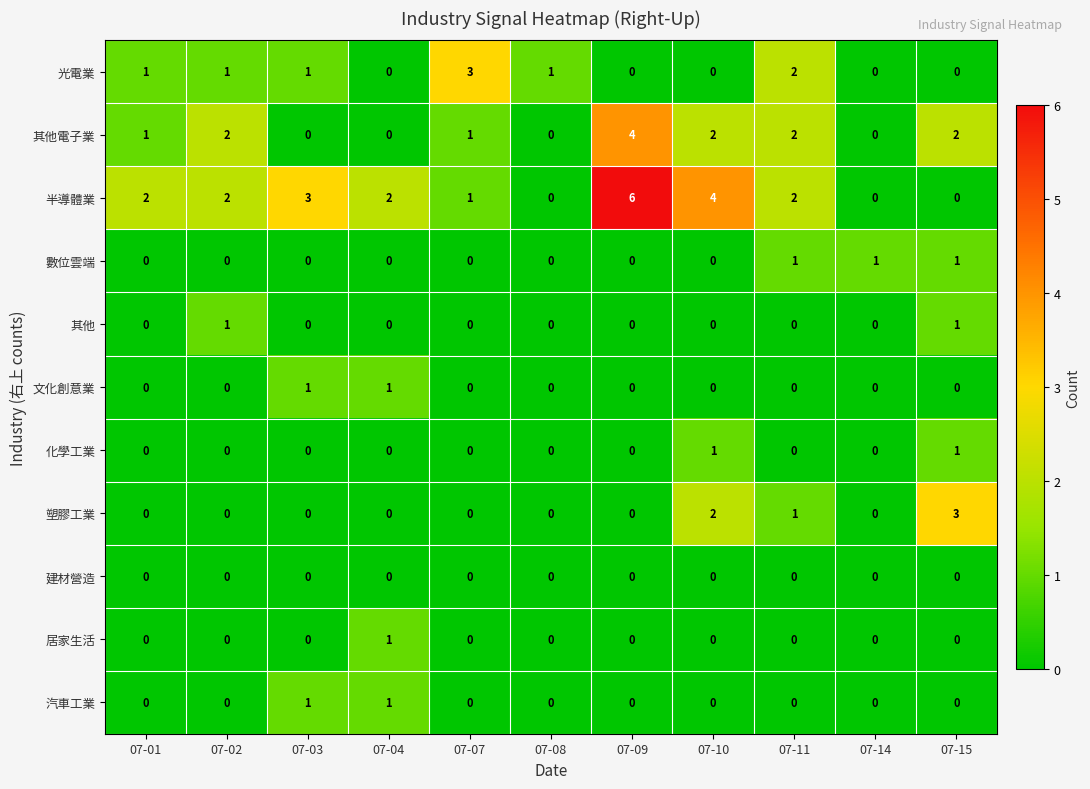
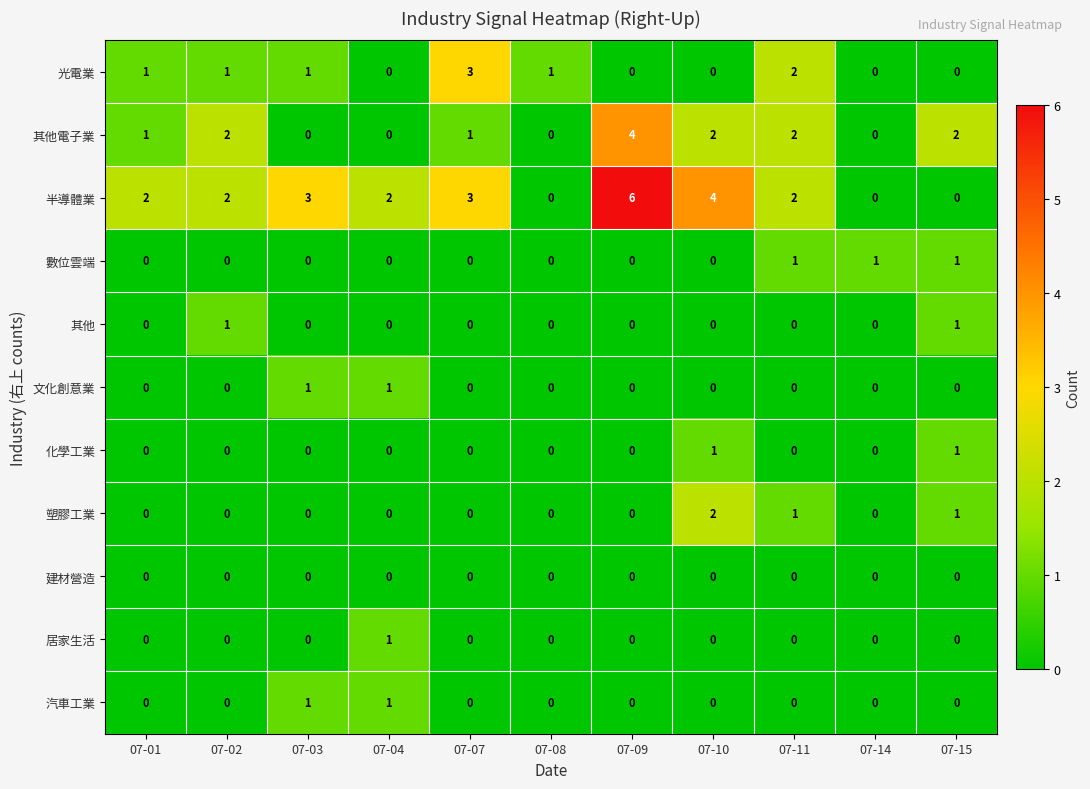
半導體業, 07-07: 1 -> 3
塑膠工業, 07-15: 3 -> 1
